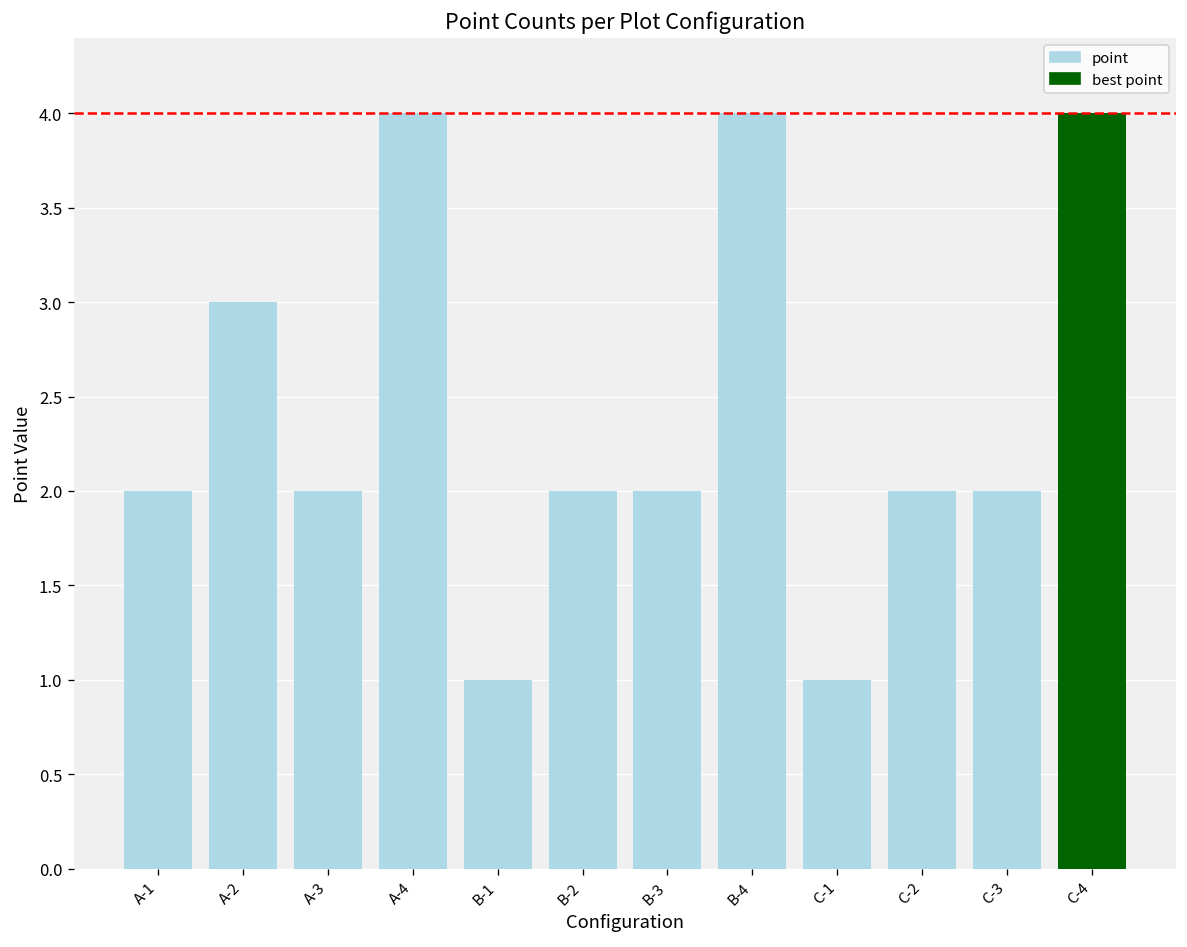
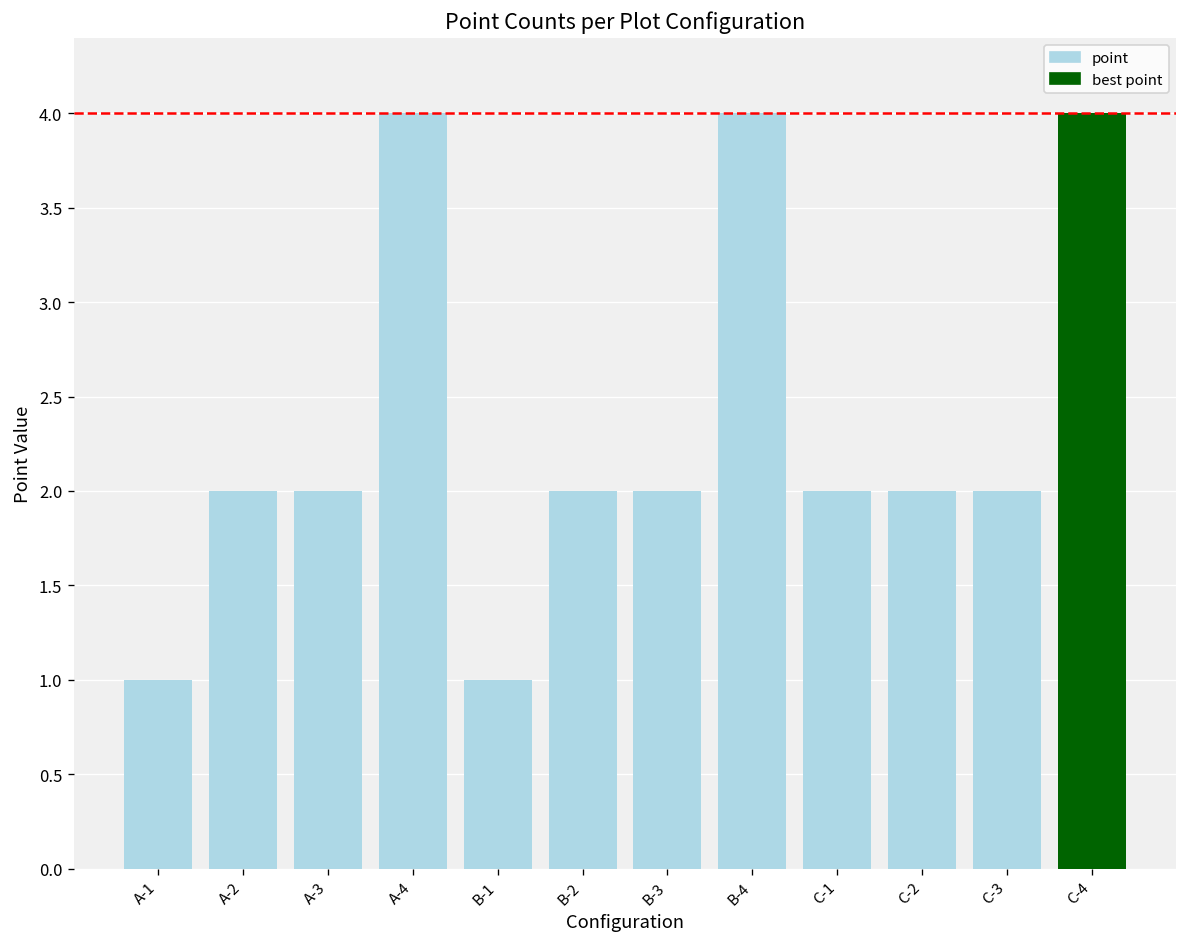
A-1: 2 -> 1
A-2: 3 -> 2
C-1: 1 -> 2
